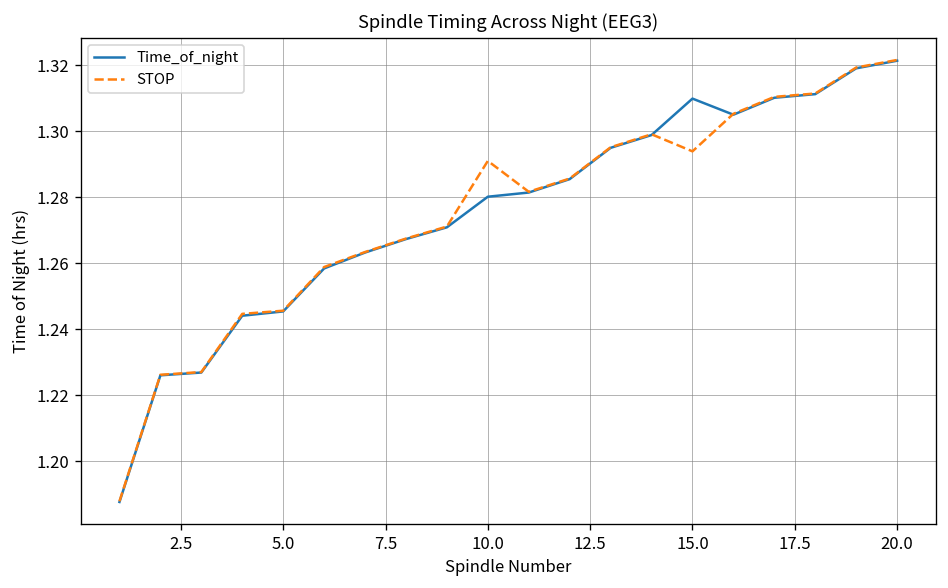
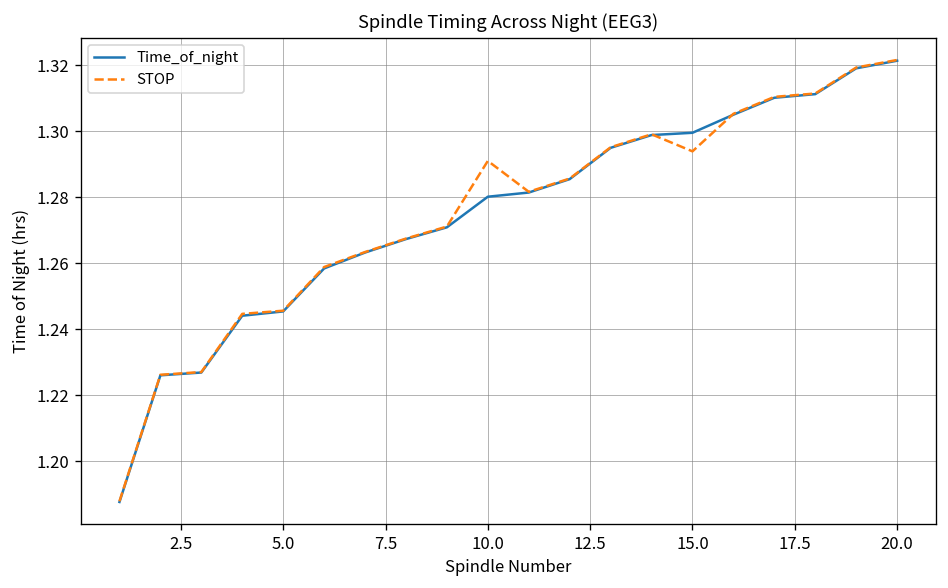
Time_of_night, 15.0: 1.310 -> 1.300
